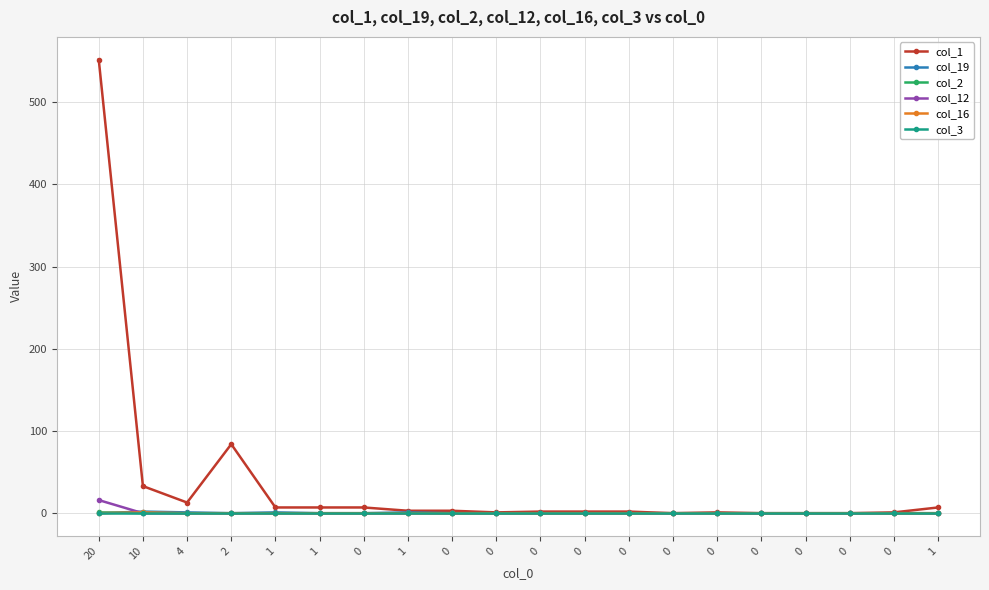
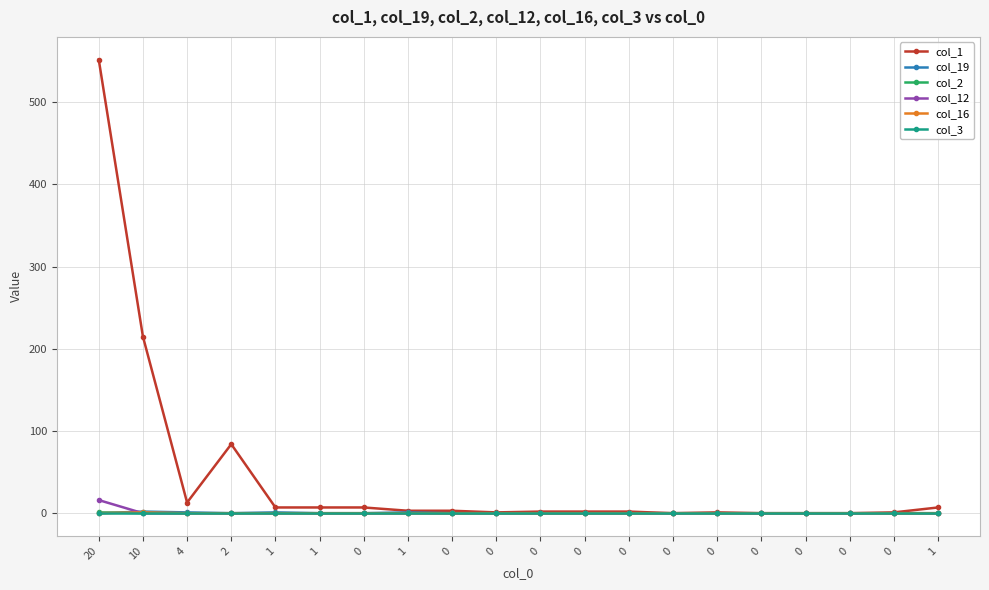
col_1, 10: 30 -> 220
